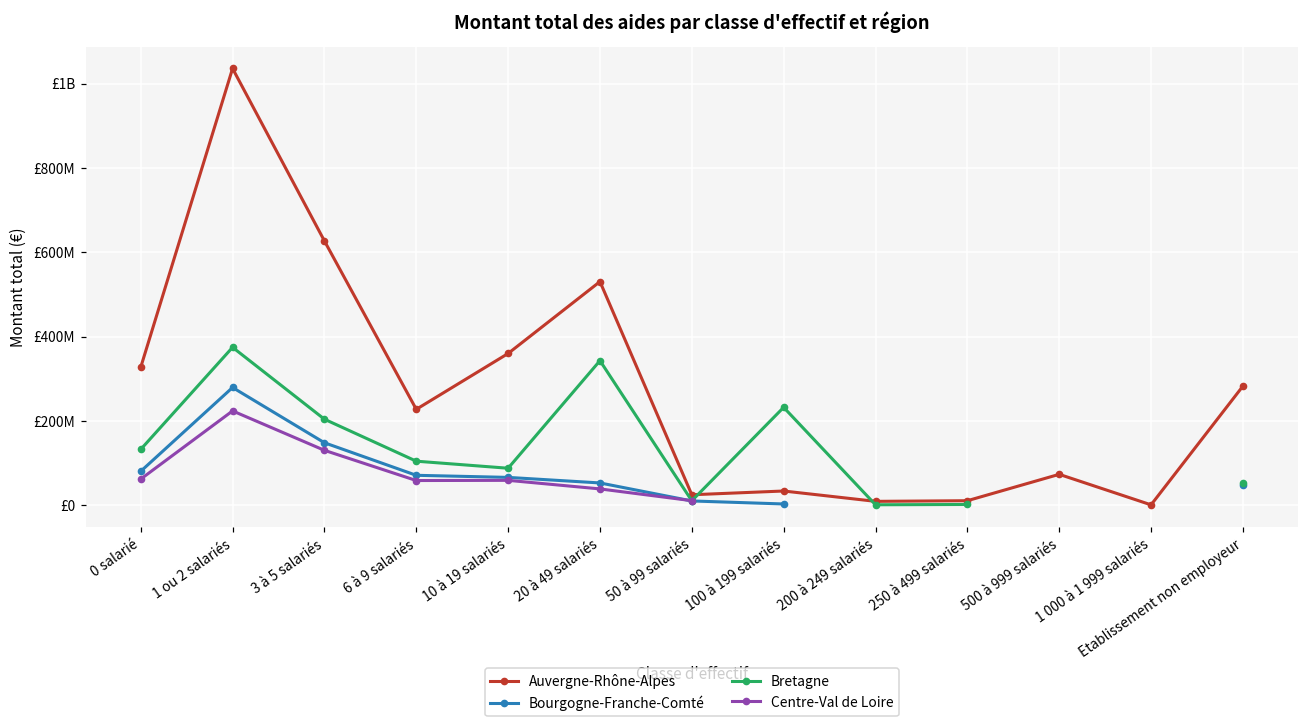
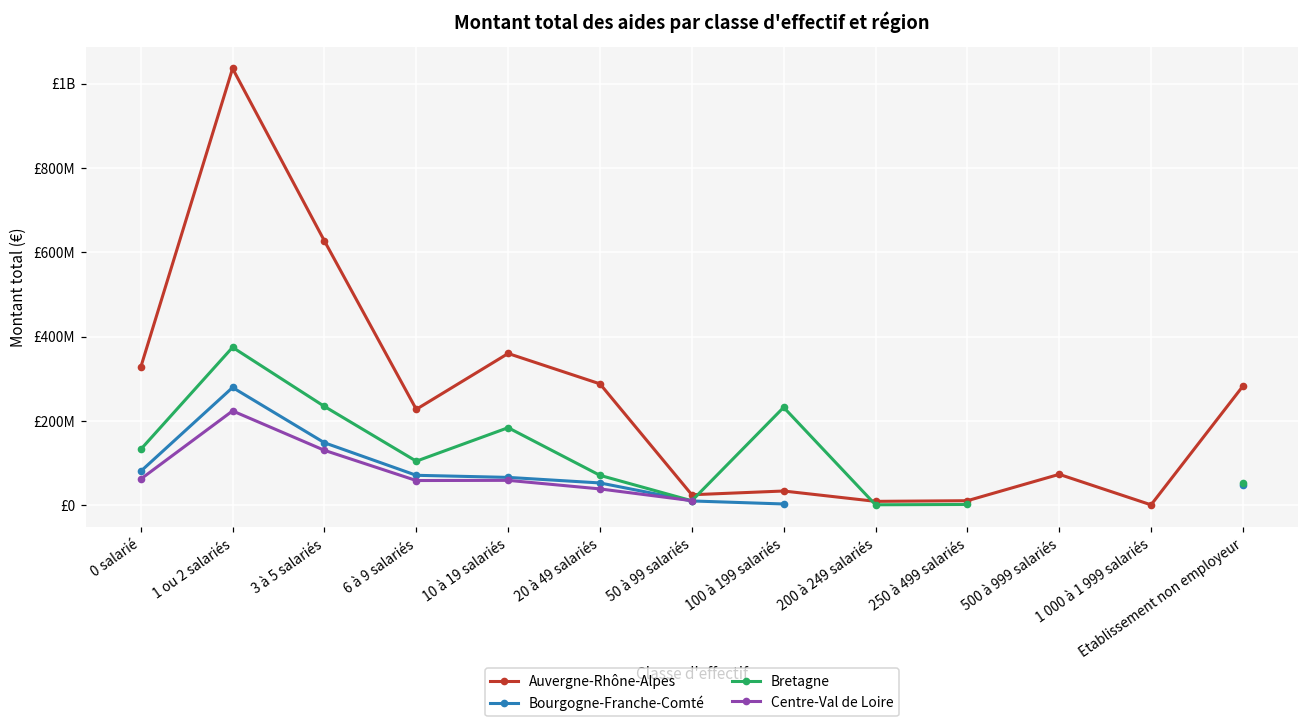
Bretagne, 3 à 5 salariés: £200000000 -> £230000000
Bretagne, 10 à 19 salariés: £90000000 -> £180000000
Auvergne-Rhône-Alpes, 20 à 49 salariés: £530000000 -> £290000000
Bretagne, 20 à 49 salariés: £340000000 -> £70000000
